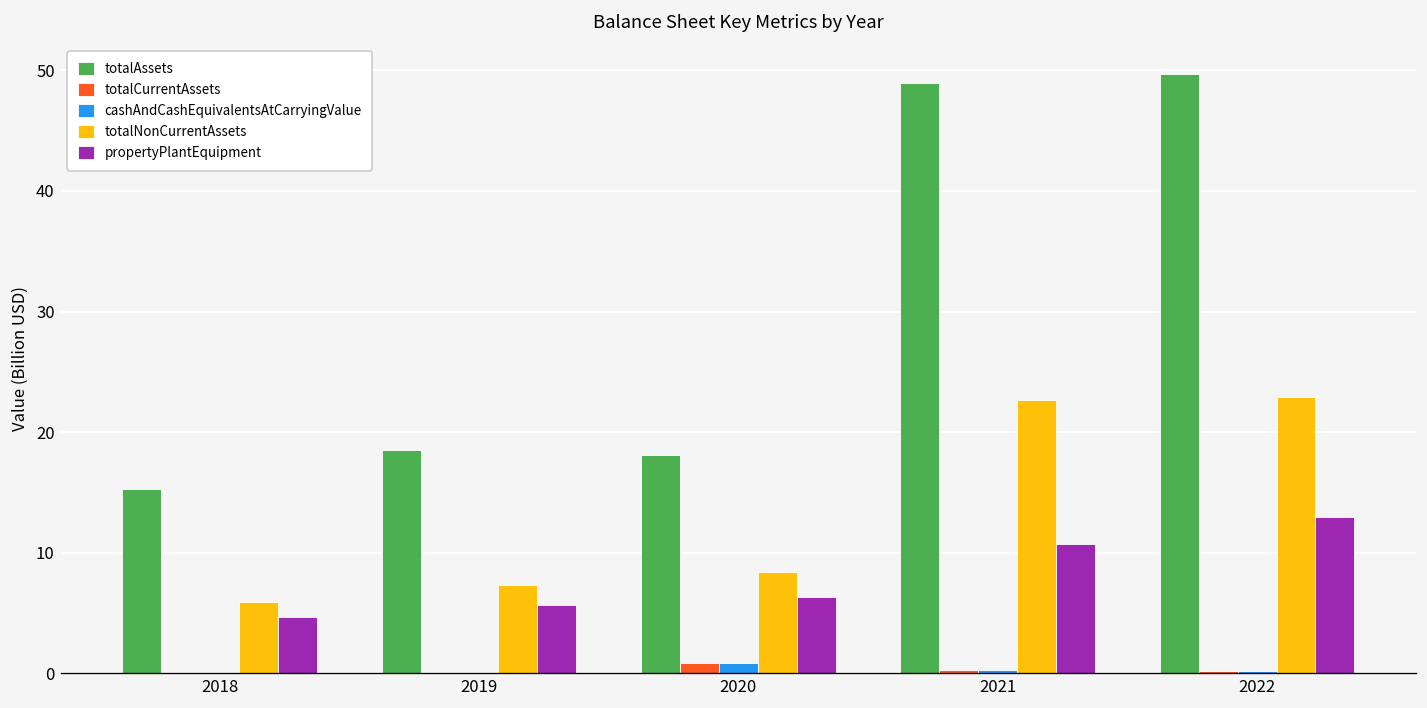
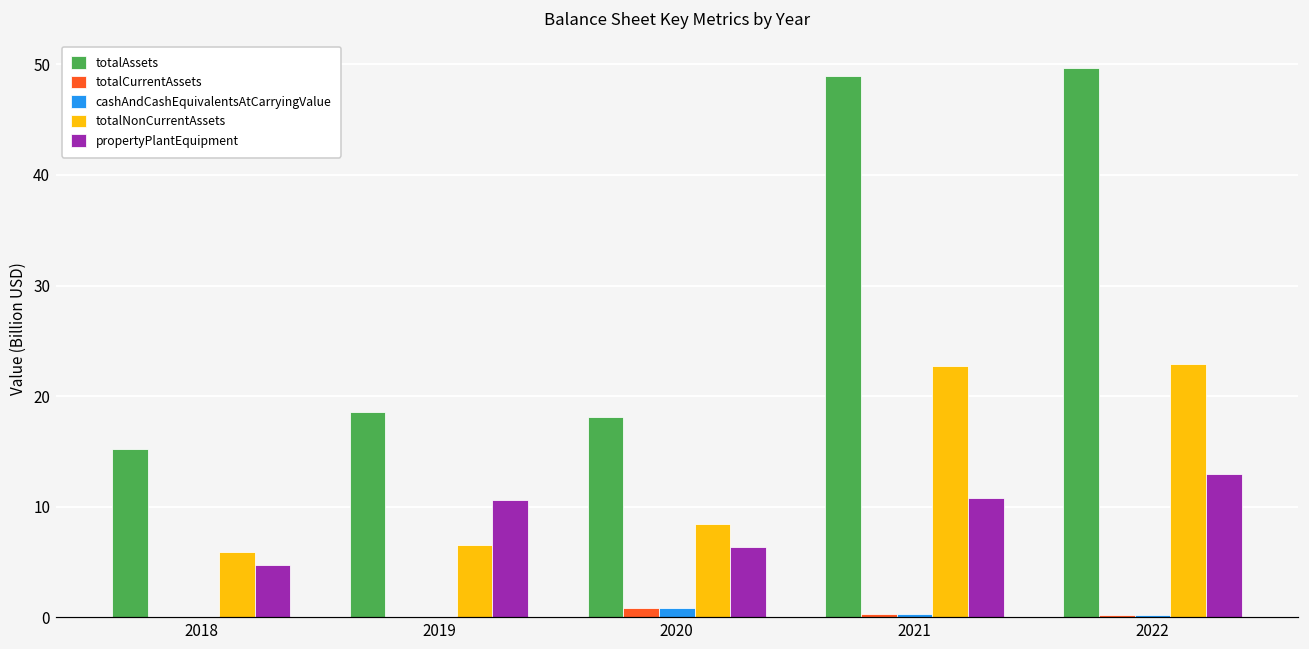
totalNonCurrentAssets, 2019: 7.3 -> 6.5
propertyPlantEquipment, 2019: 5.7 -> 10.6
